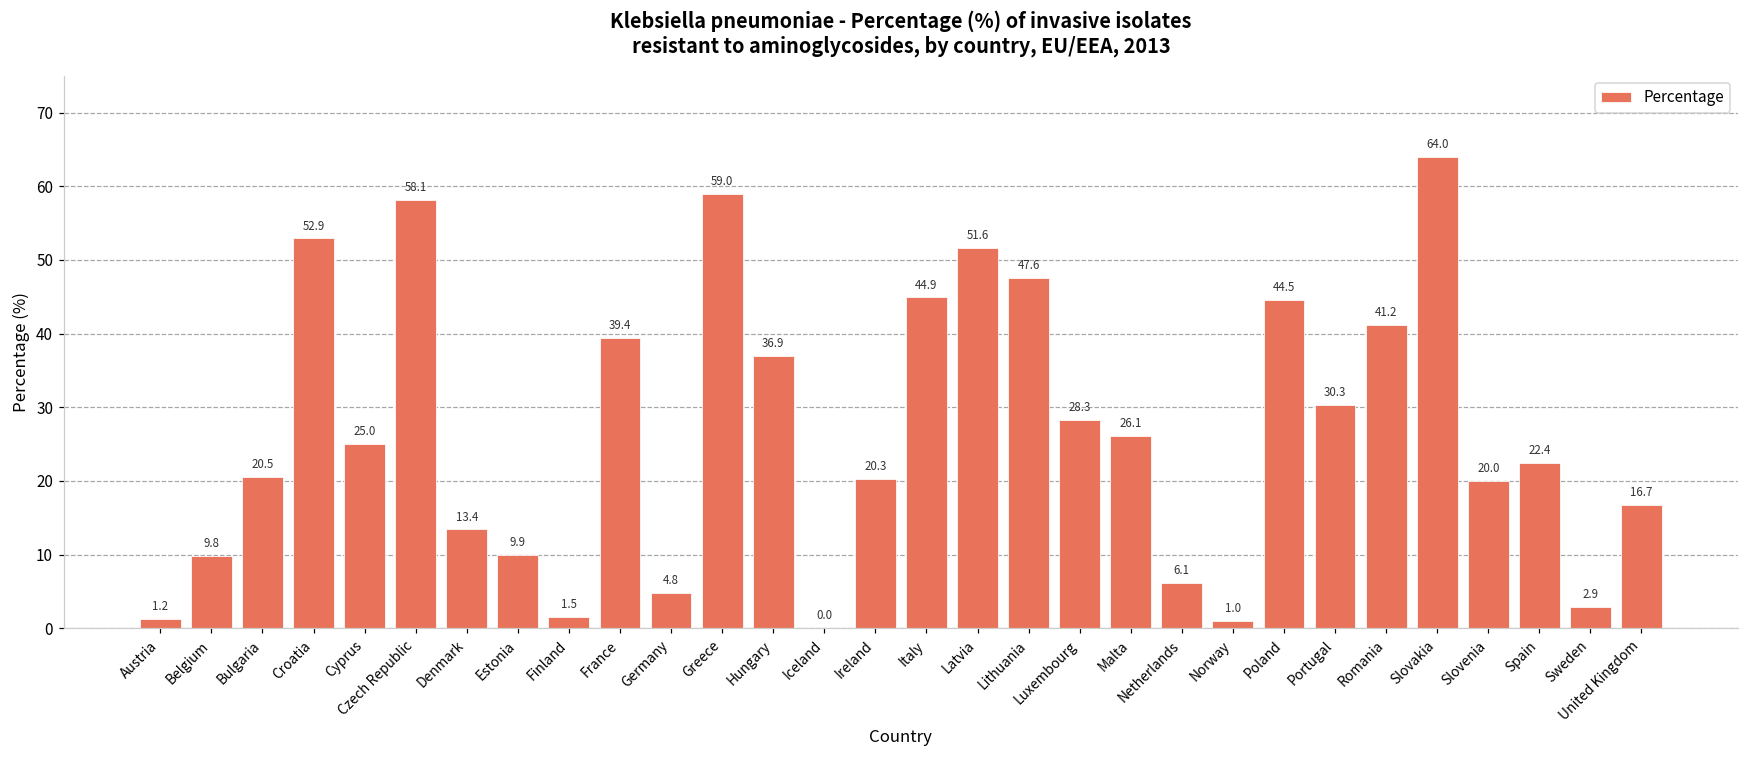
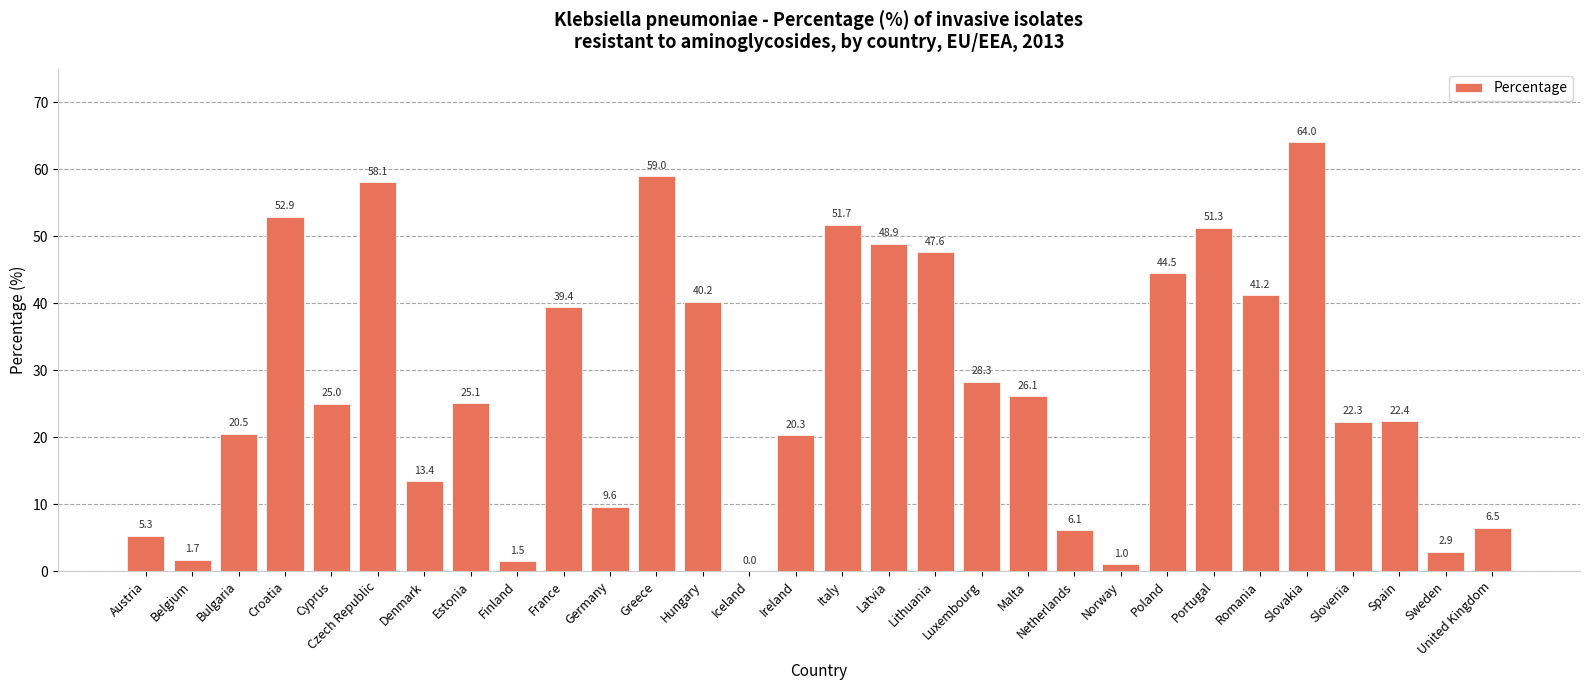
Austria: 1.2 -> 5.3
Belgium: 9.8 -> 1.7
Estonia: 9.9 -> 25.1
Germany: 4.8 -> 9.6
Hungary: 36.9 -> 40.2
Italy: 44.9 -> 51.7
Latvia: 51.6 -> 48.9
Portugal: 30.3 -> 51.3
Slovenia: 20.0 -> 22.3
United Kingdom: 16.7 -> 6.5
